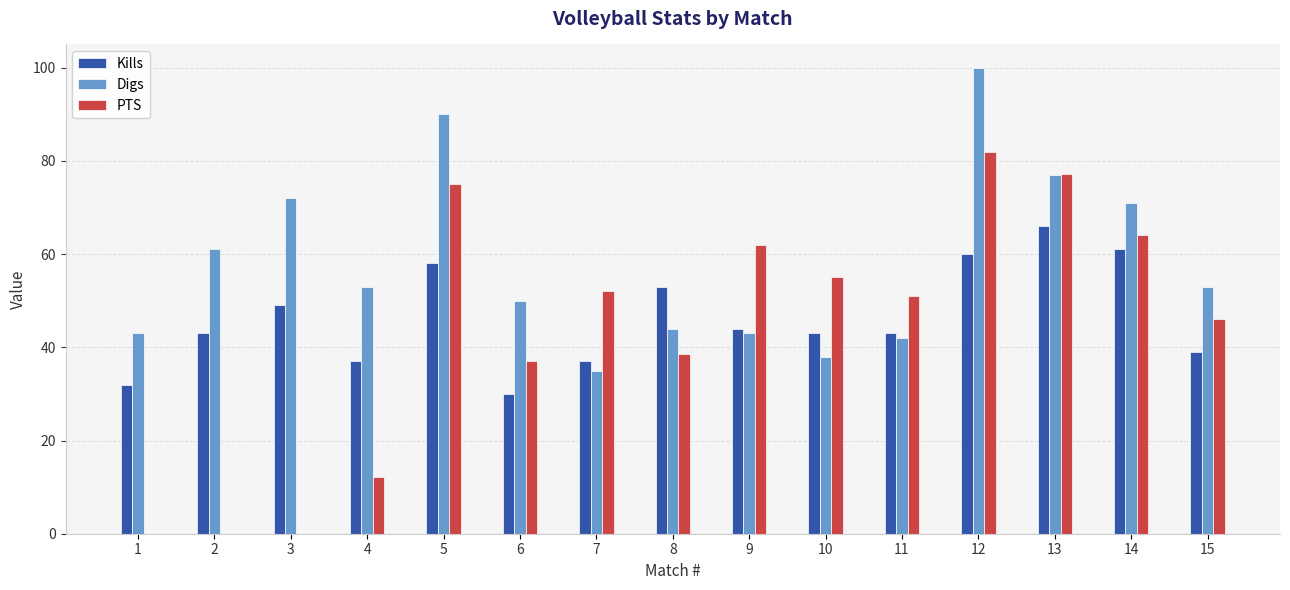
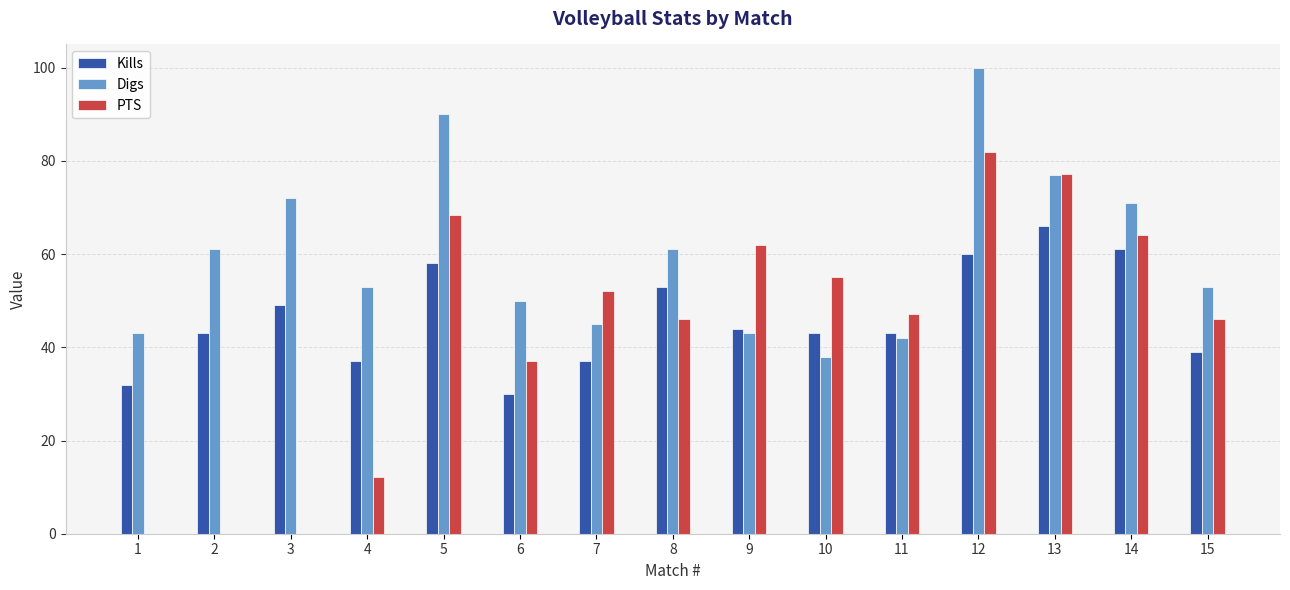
PTS, 5: 75 -> 69
Digs, 7: 35 -> 45
Digs, 8: 44 -> 61
PTS, 8: 39 -> 46
PTS, 11: 51 -> 47
